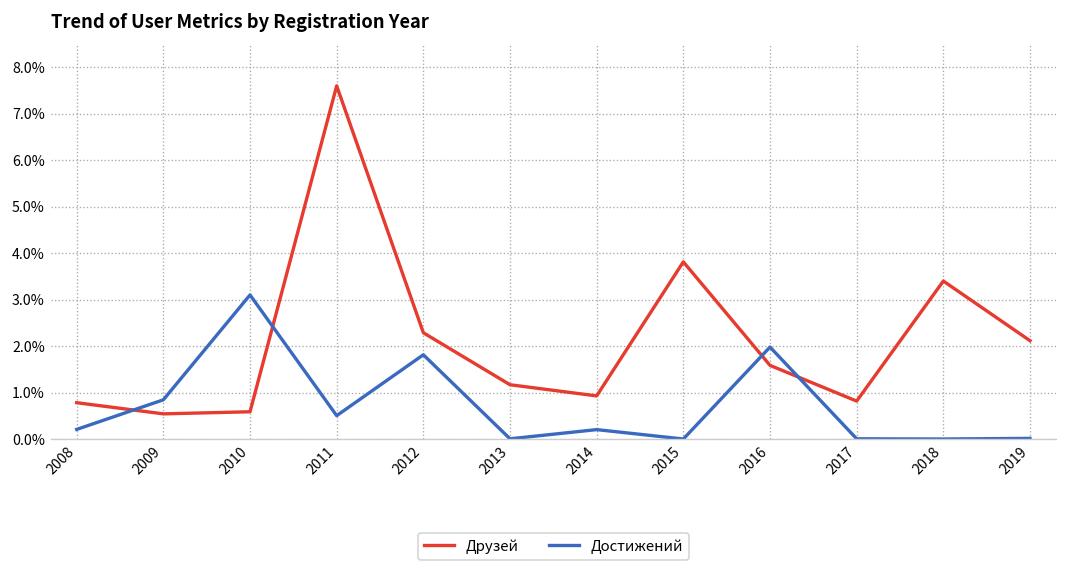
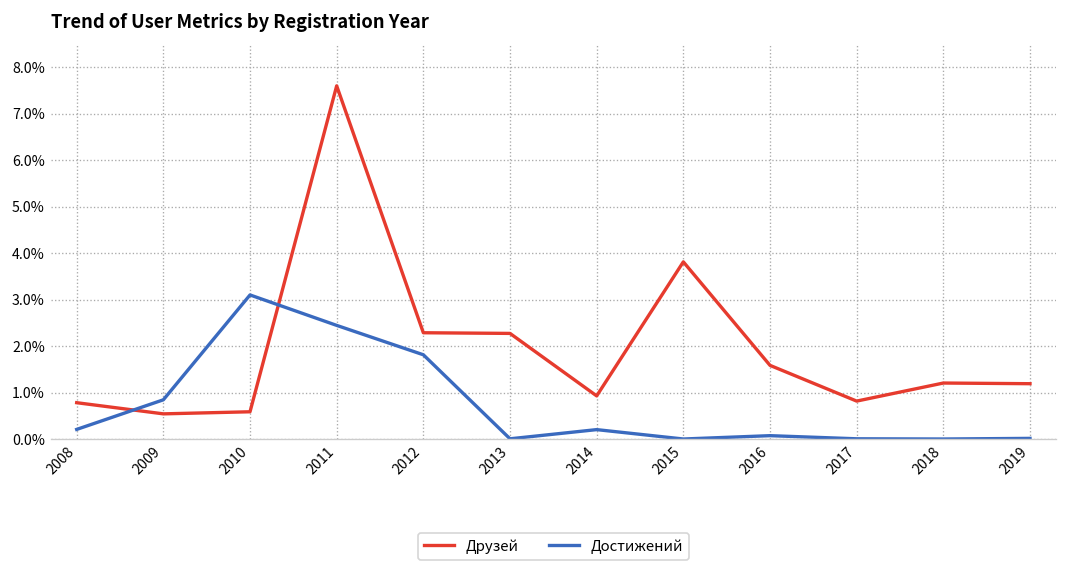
Достижений, 2011: 0.5% -> 2.4%
Друзей, 2013: 1.2% -> 2.3%
Достижений, 2016: 2.0% -> 0.1%
Друзей, 2018: 3.4% -> 1.2%
Друзей, 2019: 2.1% -> 1.2%
